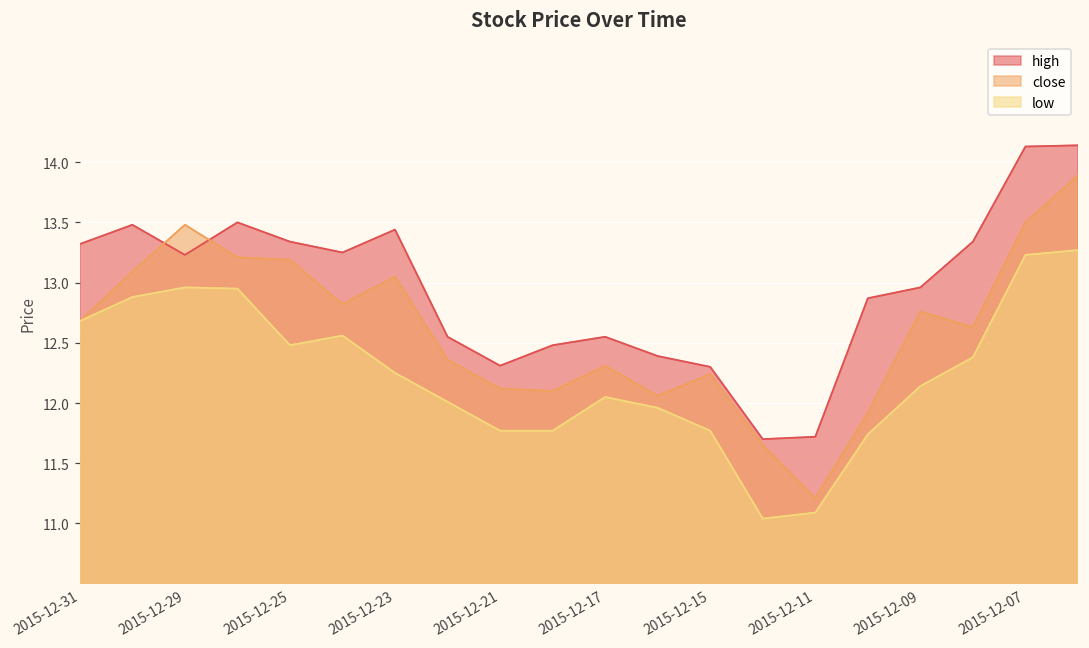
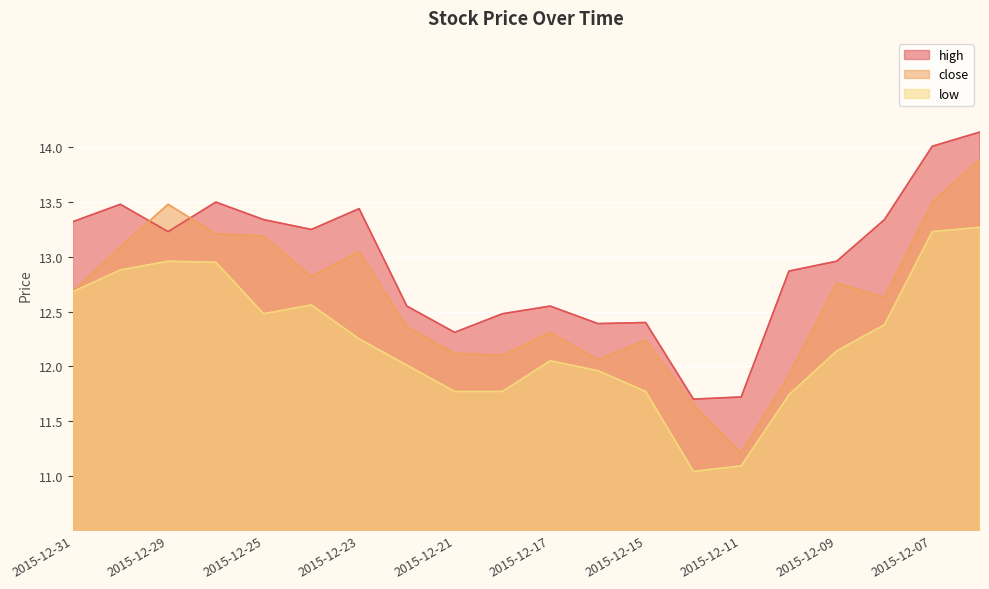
high, 2015-12-15: 12.3 -> 12.4
high, 2015-12-07: 14.13 -> 14.01
